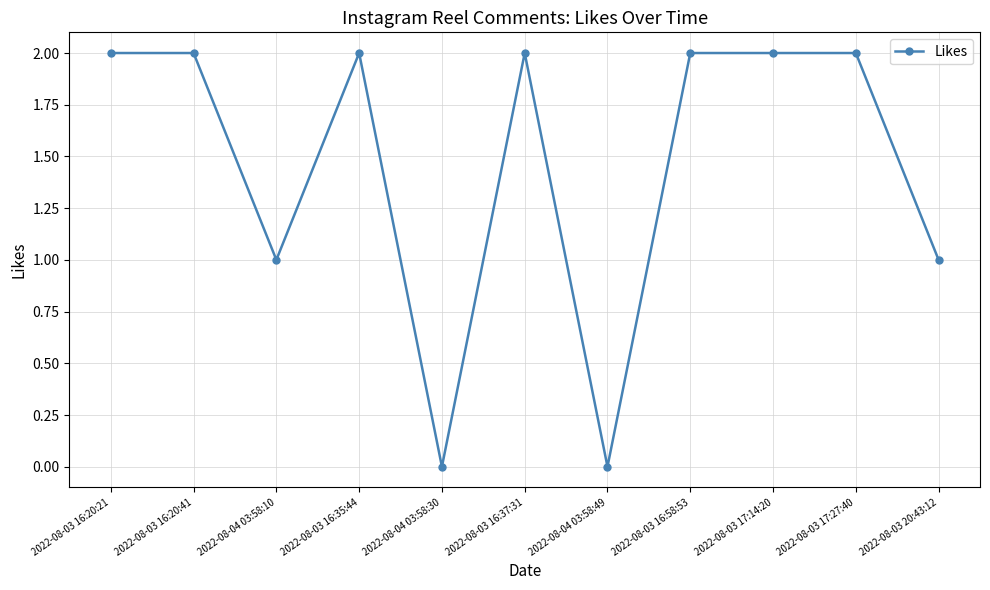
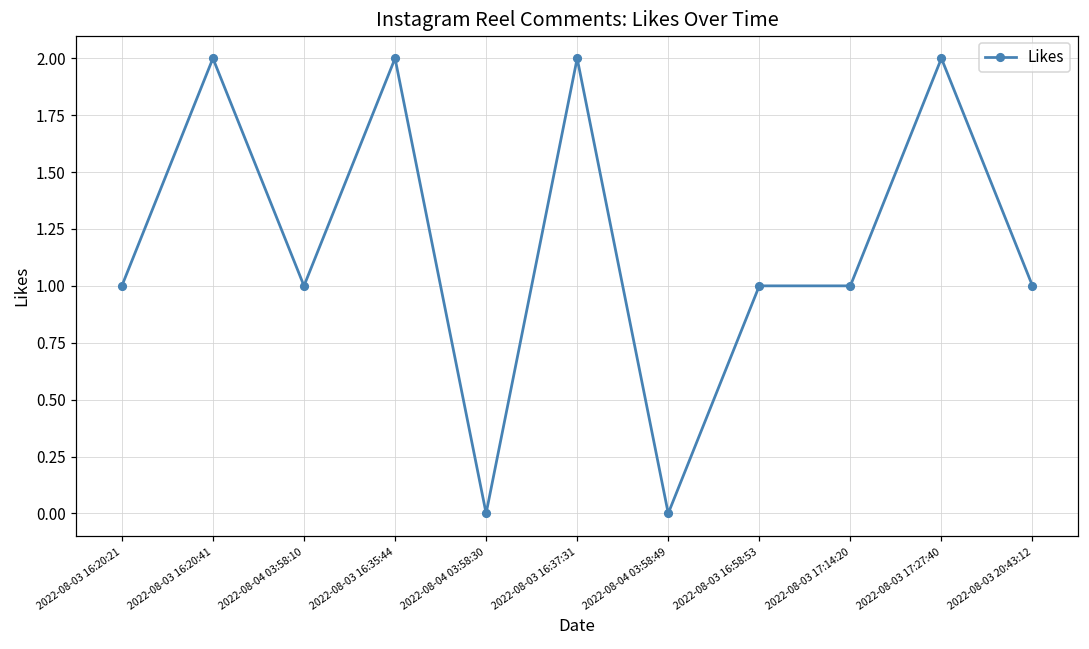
2022-08-03 16:20:21: 2 -> 1
2022-08-03 16:58:53: 2 -> 1
2022-08-03 17:14:20: 2 -> 1
